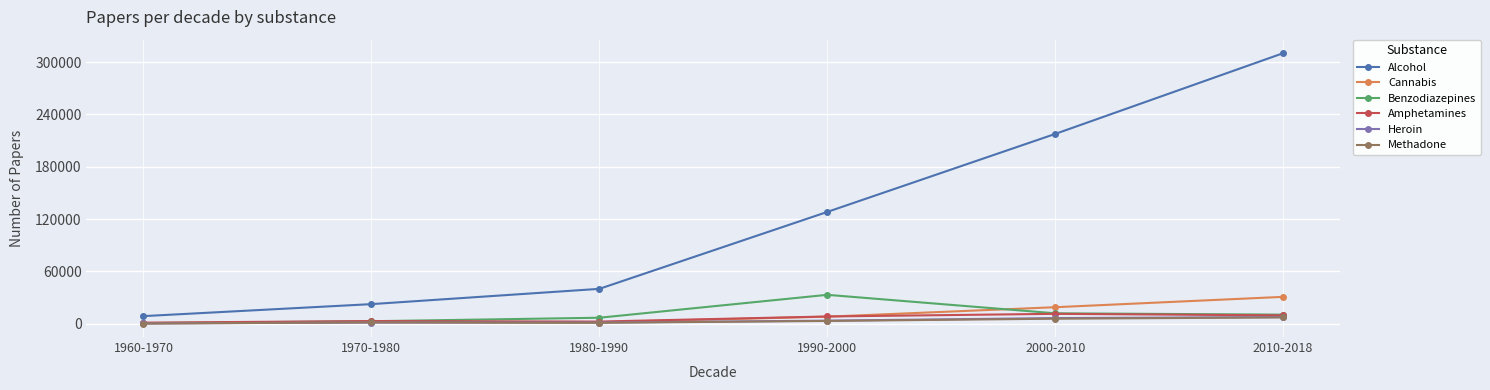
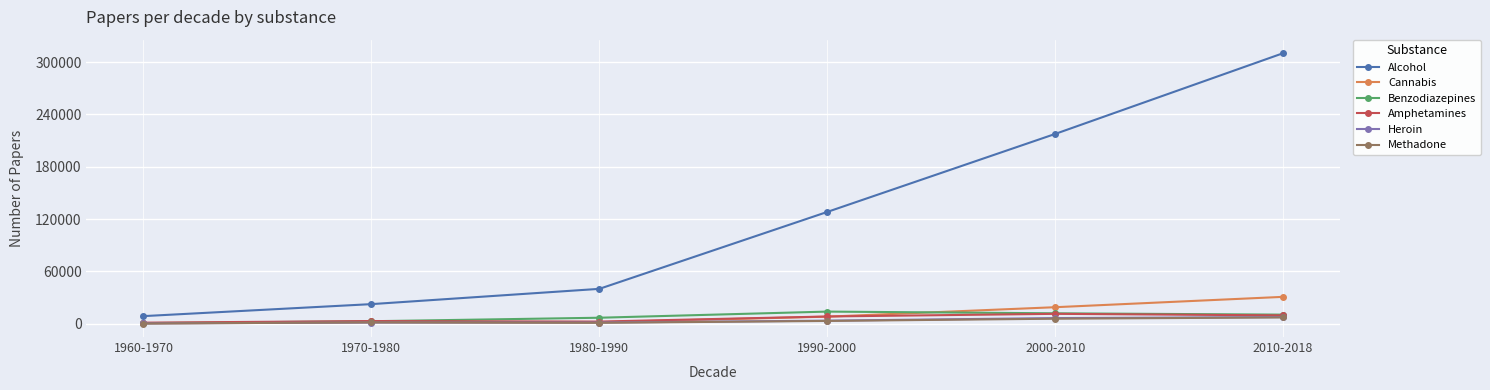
Benzodiazepines, 1990-2000: 30000 -> 10000
